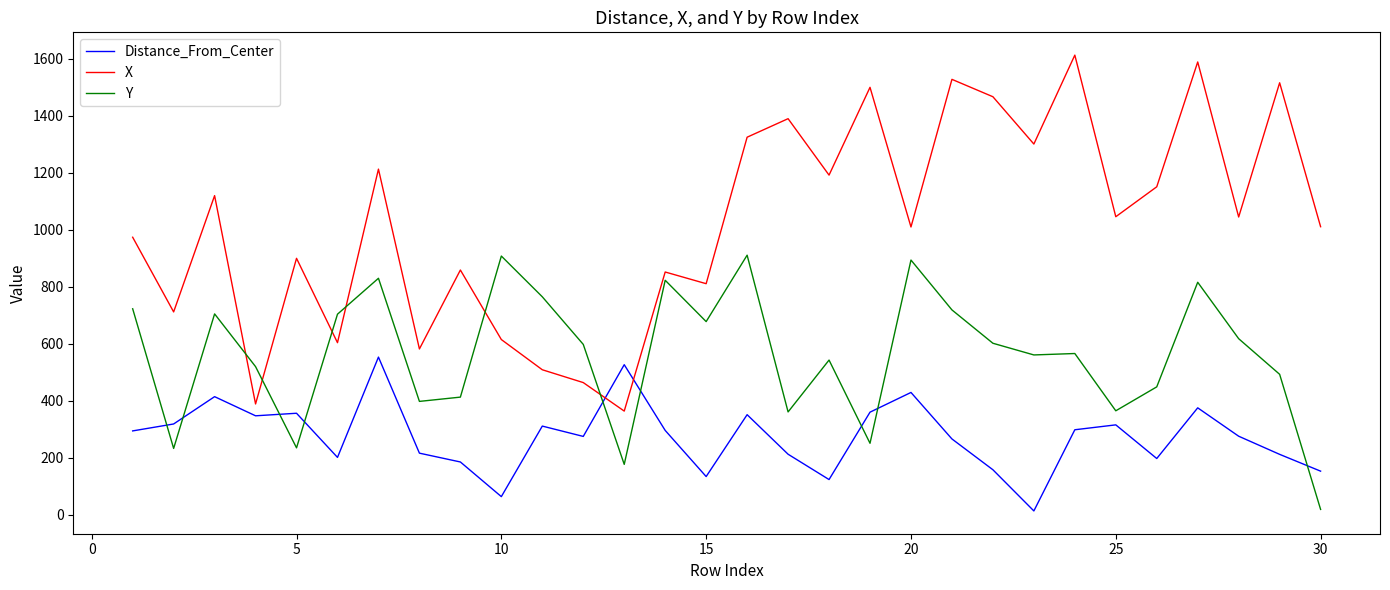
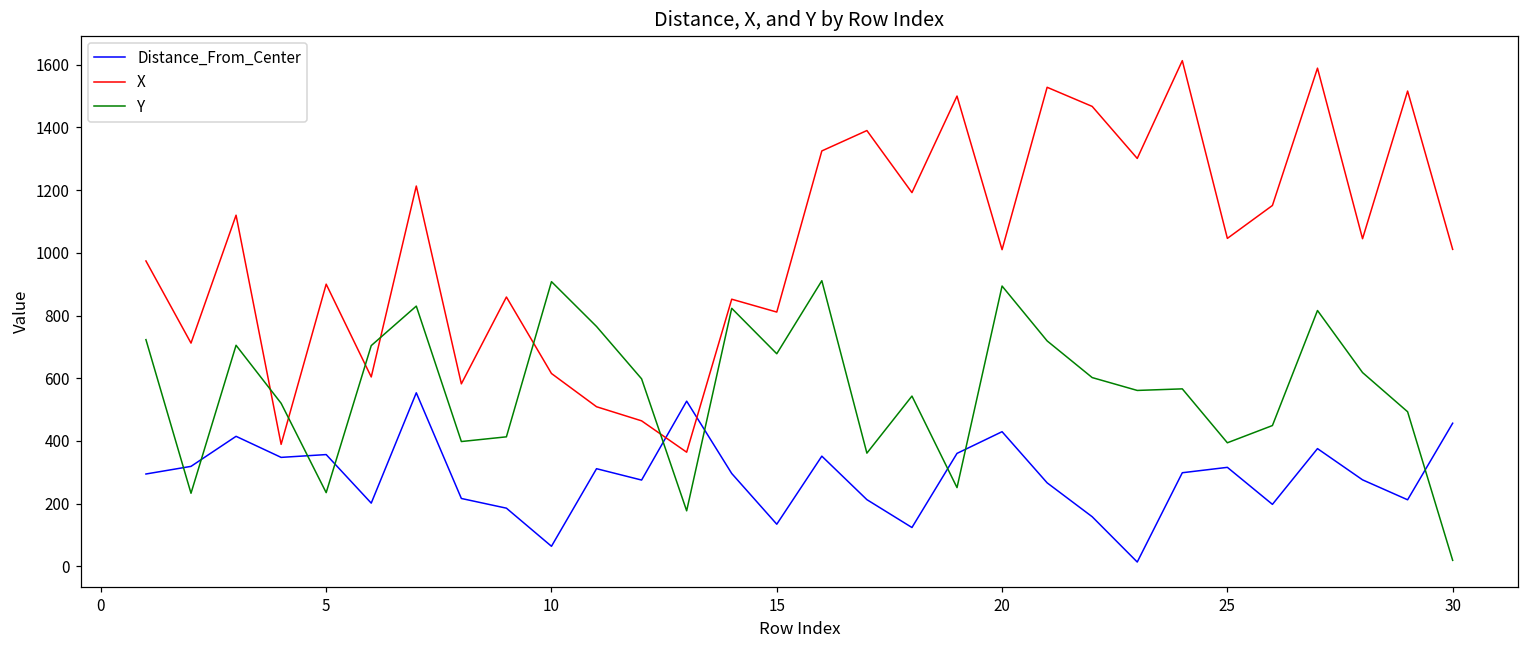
Y, 25: 370 -> 390
Distance_From_Center, 30: 150 -> 460
